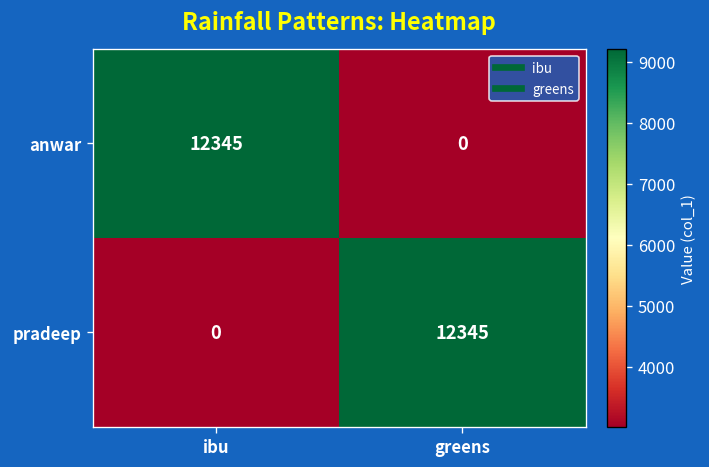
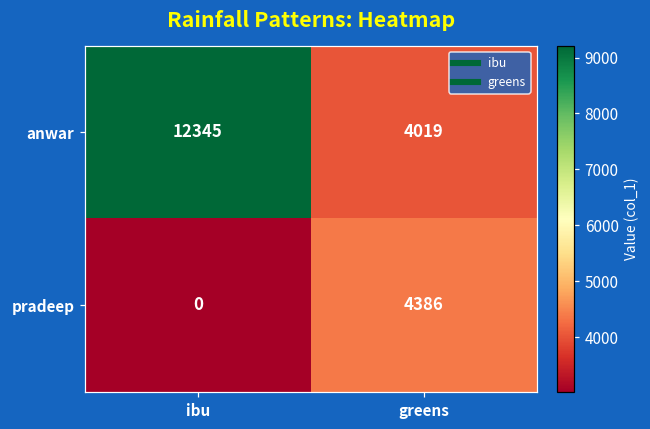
anwar, greens: 0 -> 4019
pradeep, greens: 12345 -> 4386
